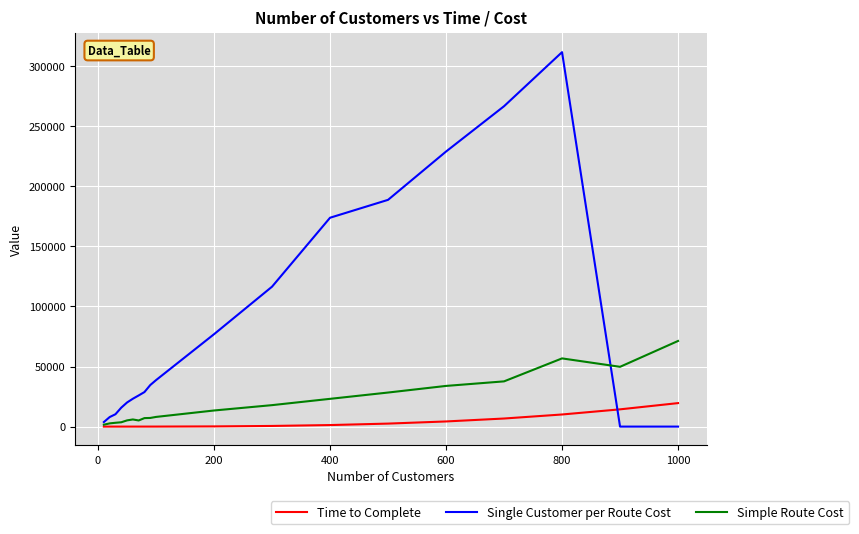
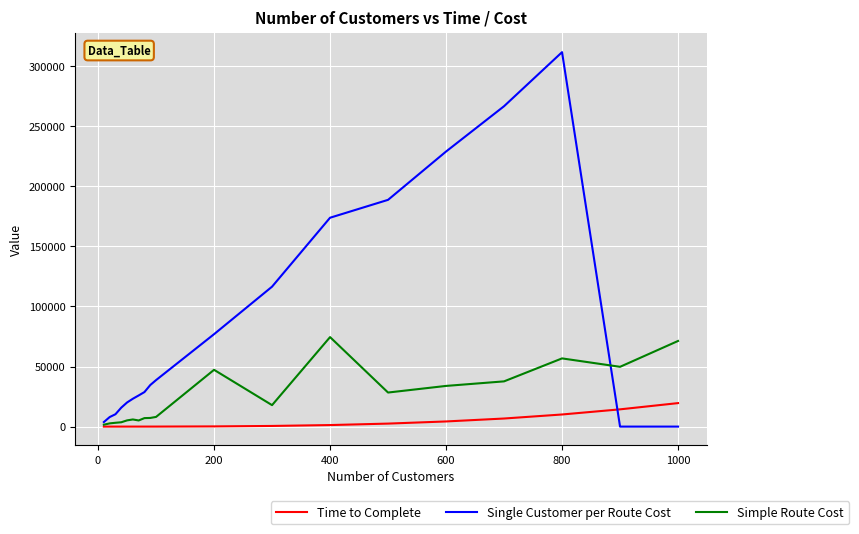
Simple Route Cost, 200: 13000 -> 47000
Simple Route Cost, 400: 23000 -> 74000
